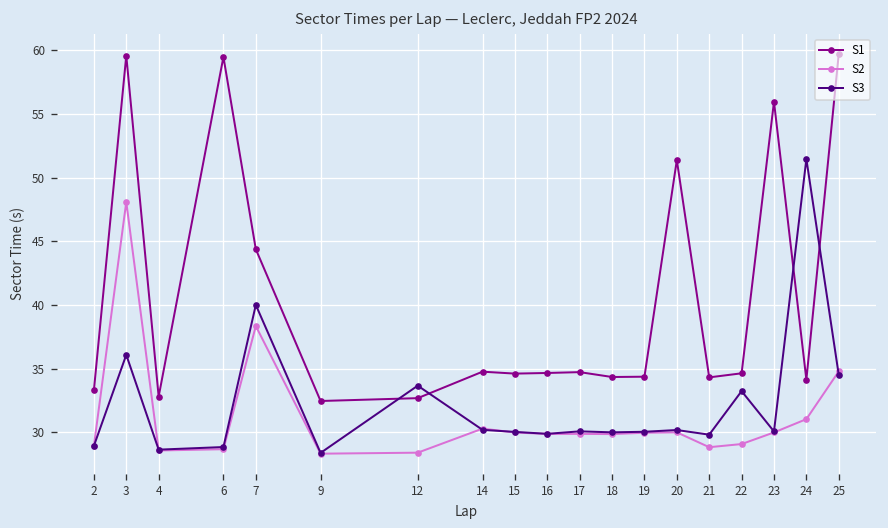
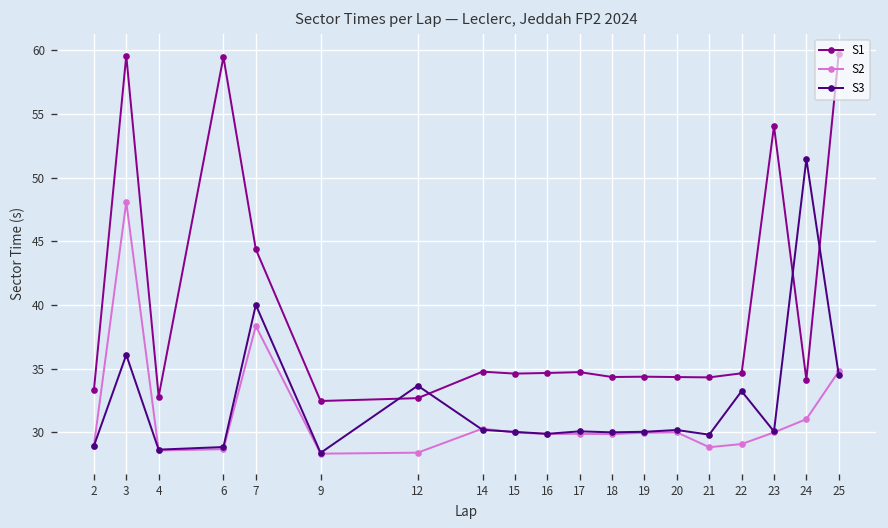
S1, 20: 51.4 -> 34.3
S1, 23: 56.0 -> 54.1
